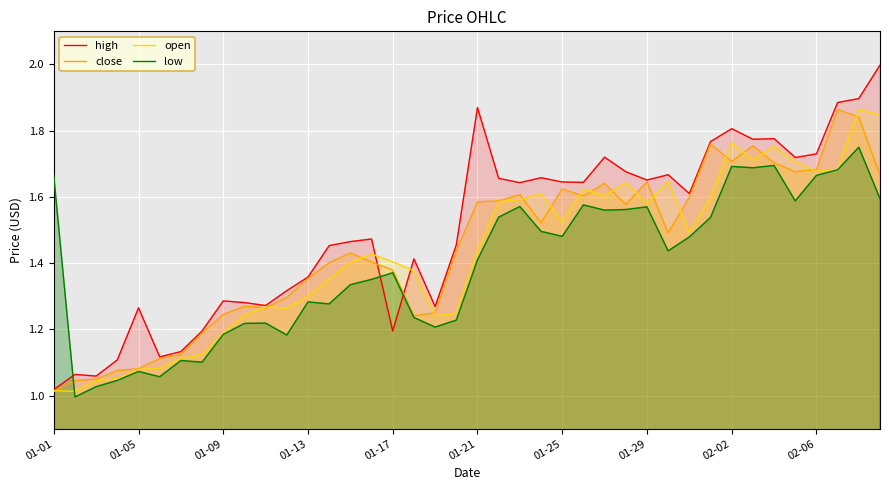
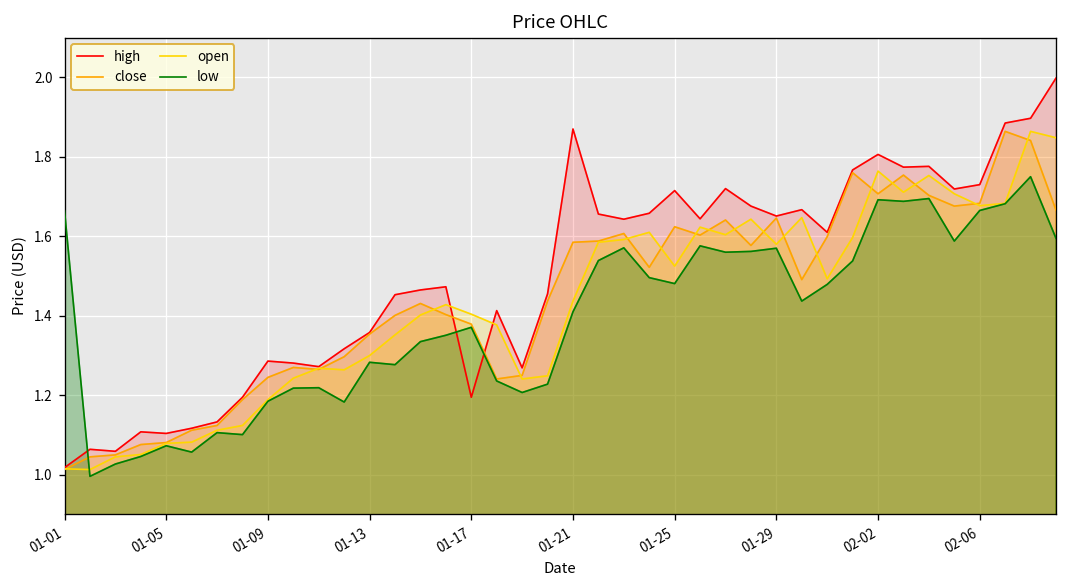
high, 01-05: 1.27 -> 1.10
high, 01-25: 1.65 -> 1.72
